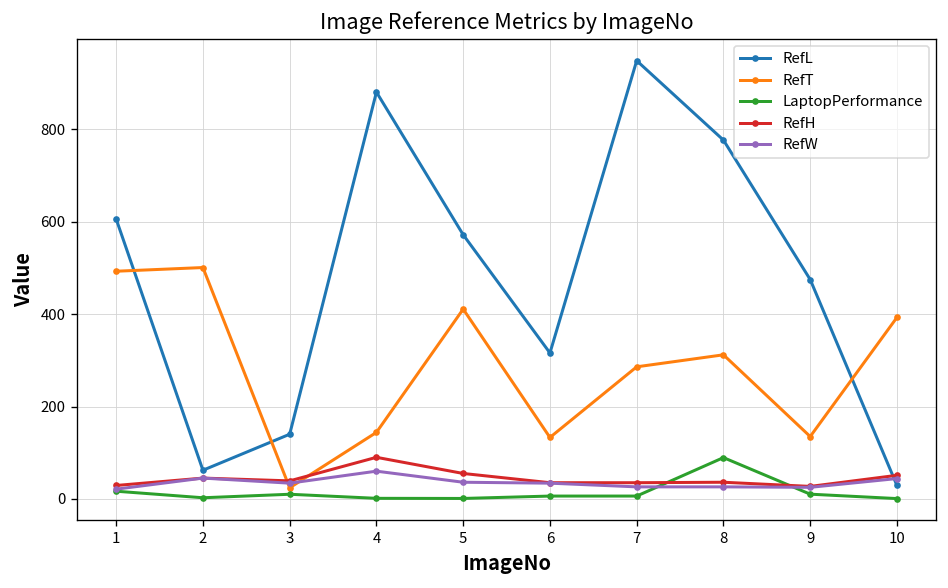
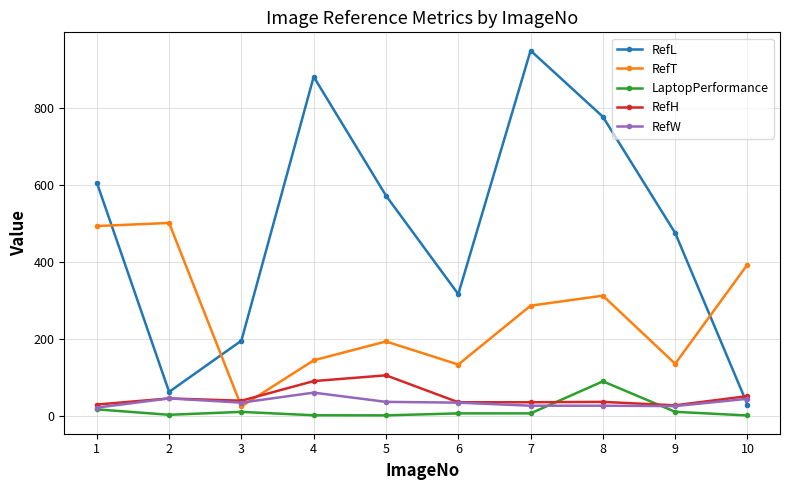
RefL, 3: 140 -> 200
RefT, 5: 410 -> 190
RefH, 5: 60 -> 110
